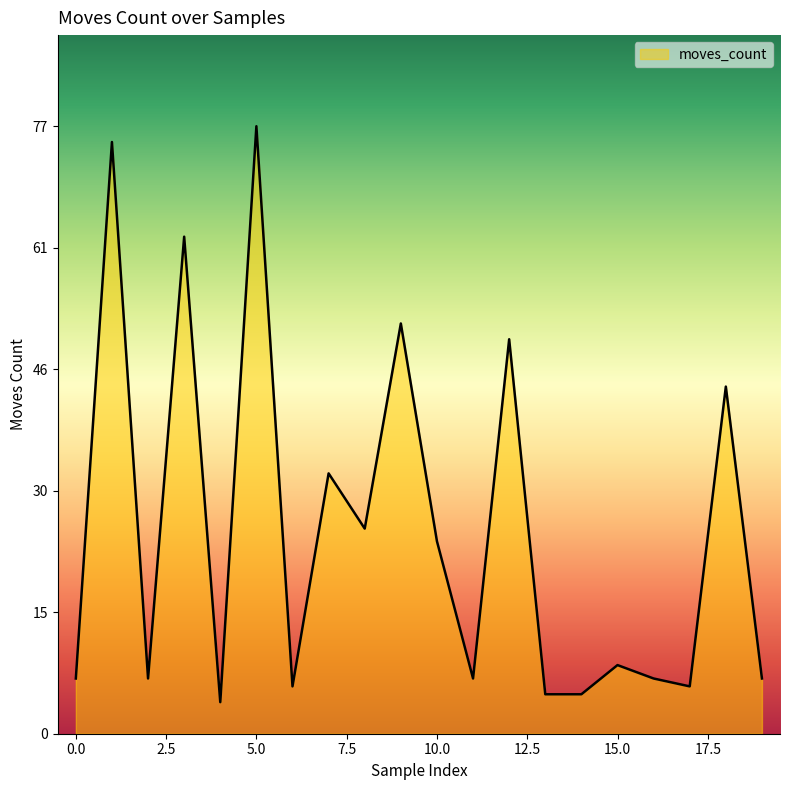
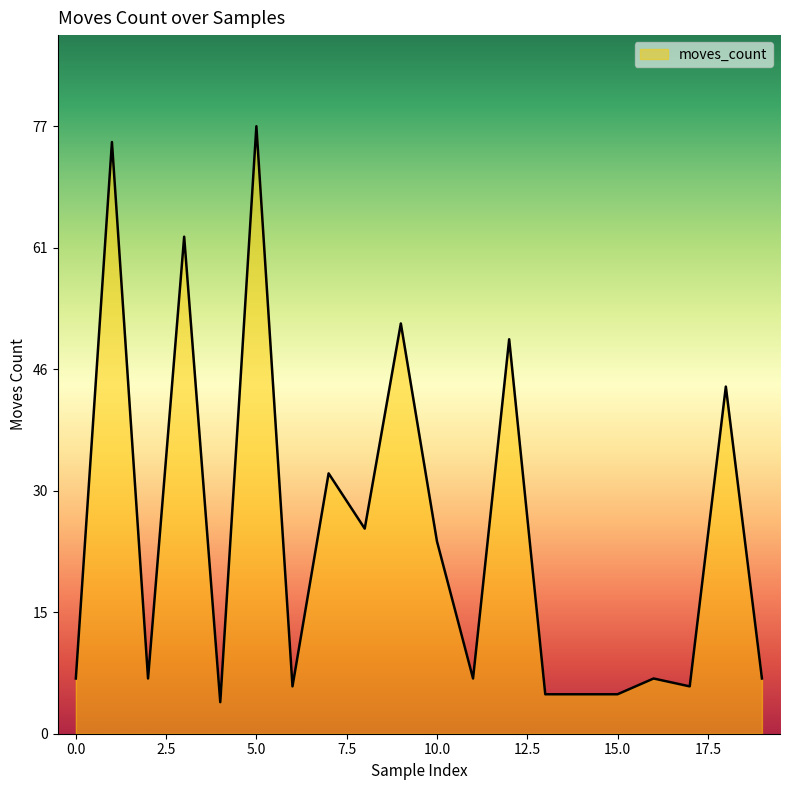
15.0: 9 -> 5
